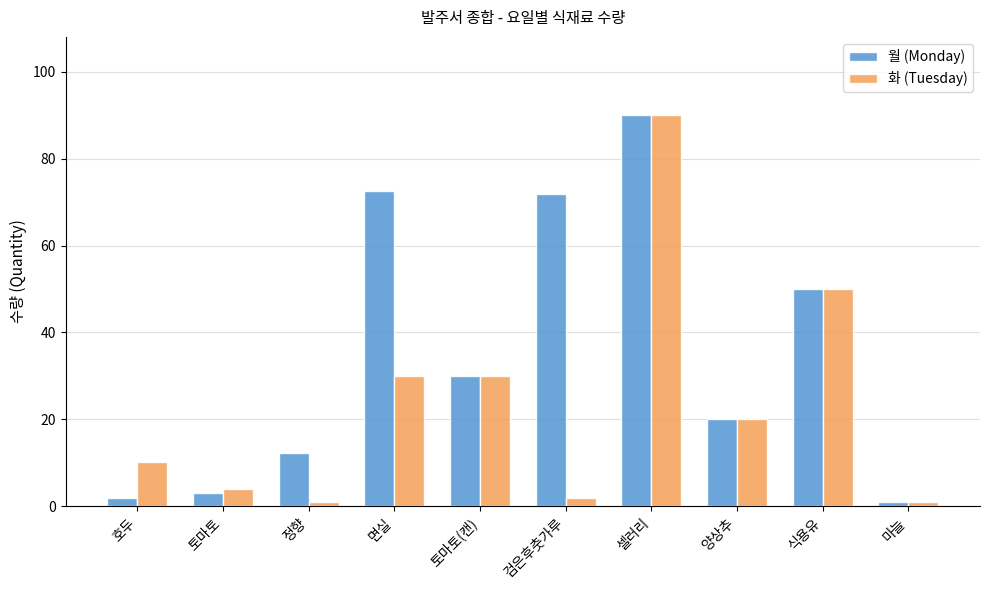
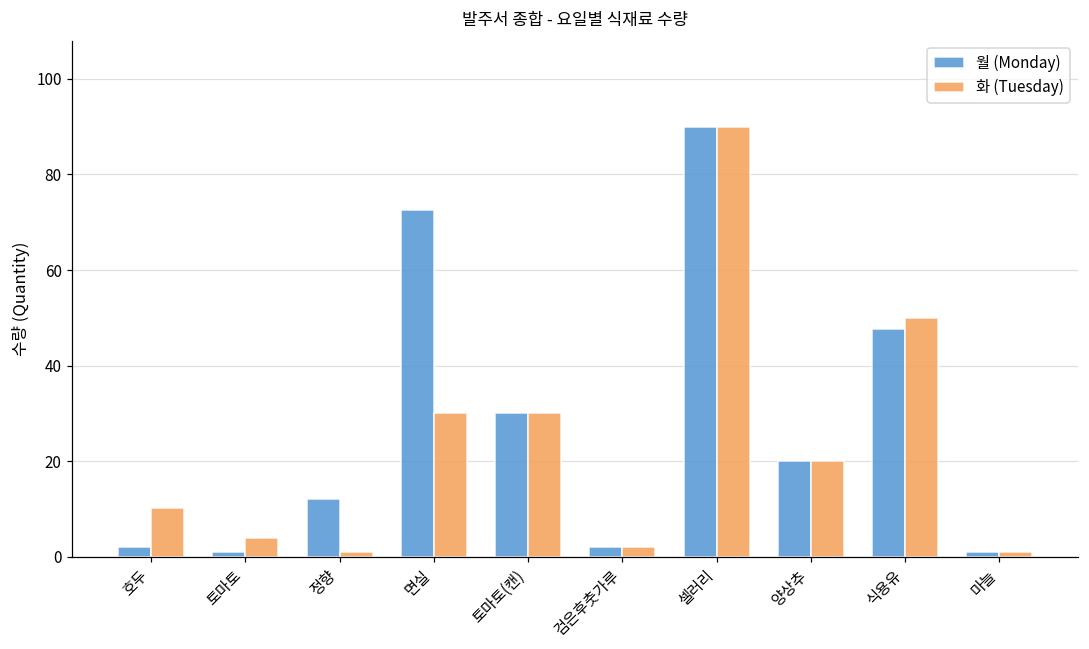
월 (Monday), 토마토: 3 -> 1
월 (Monday), 검은후춧가루: 72 -> 2
월 (Monday), 식용유: 50 -> 48
